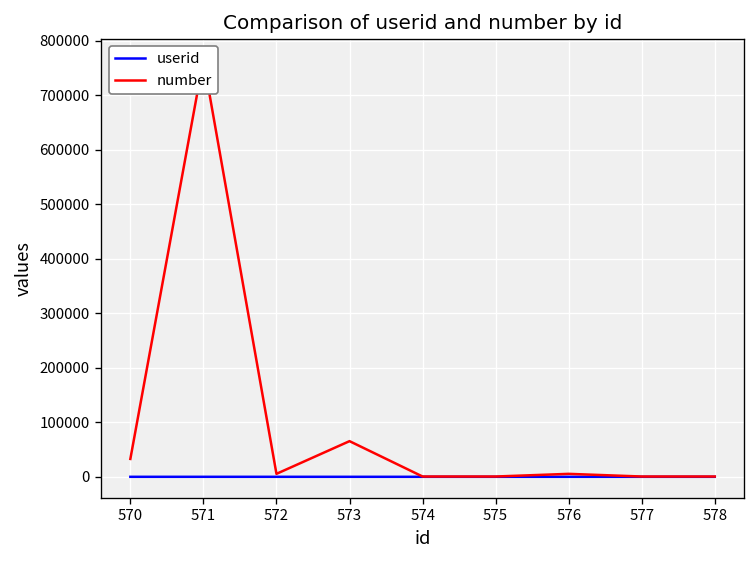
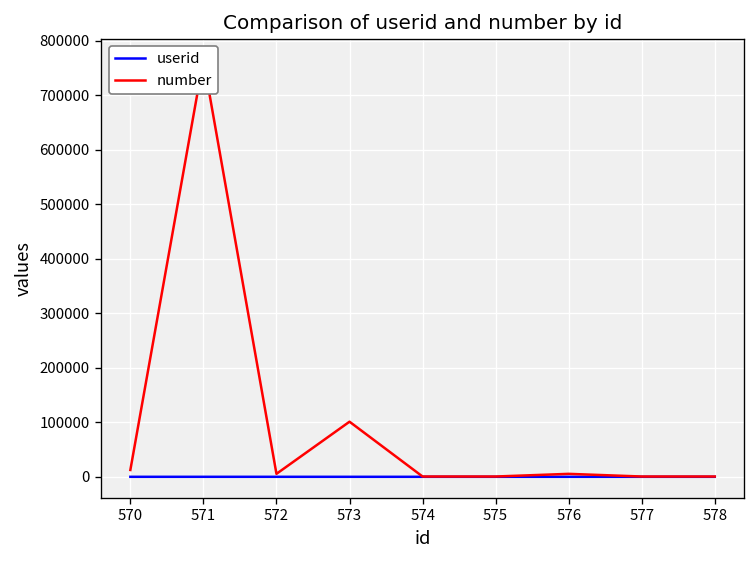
number, 570: 30000 -> 10000
number, 573: 70000 -> 100000
